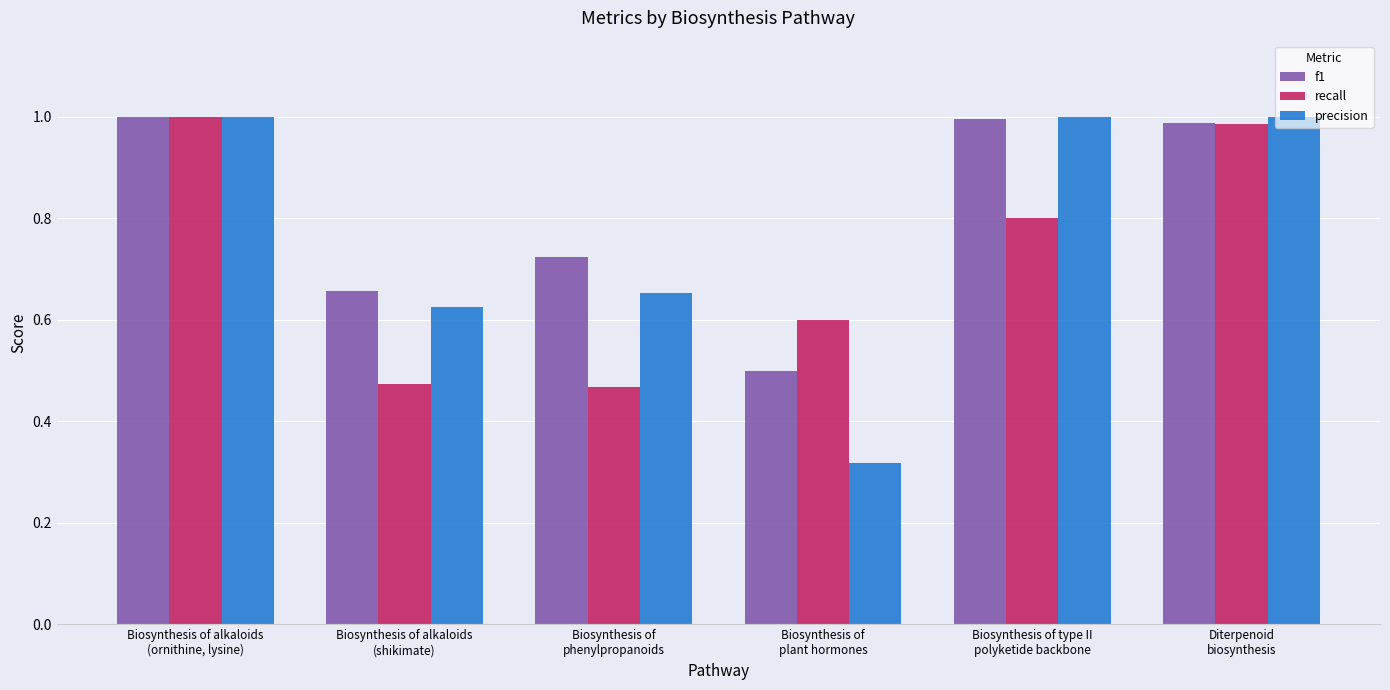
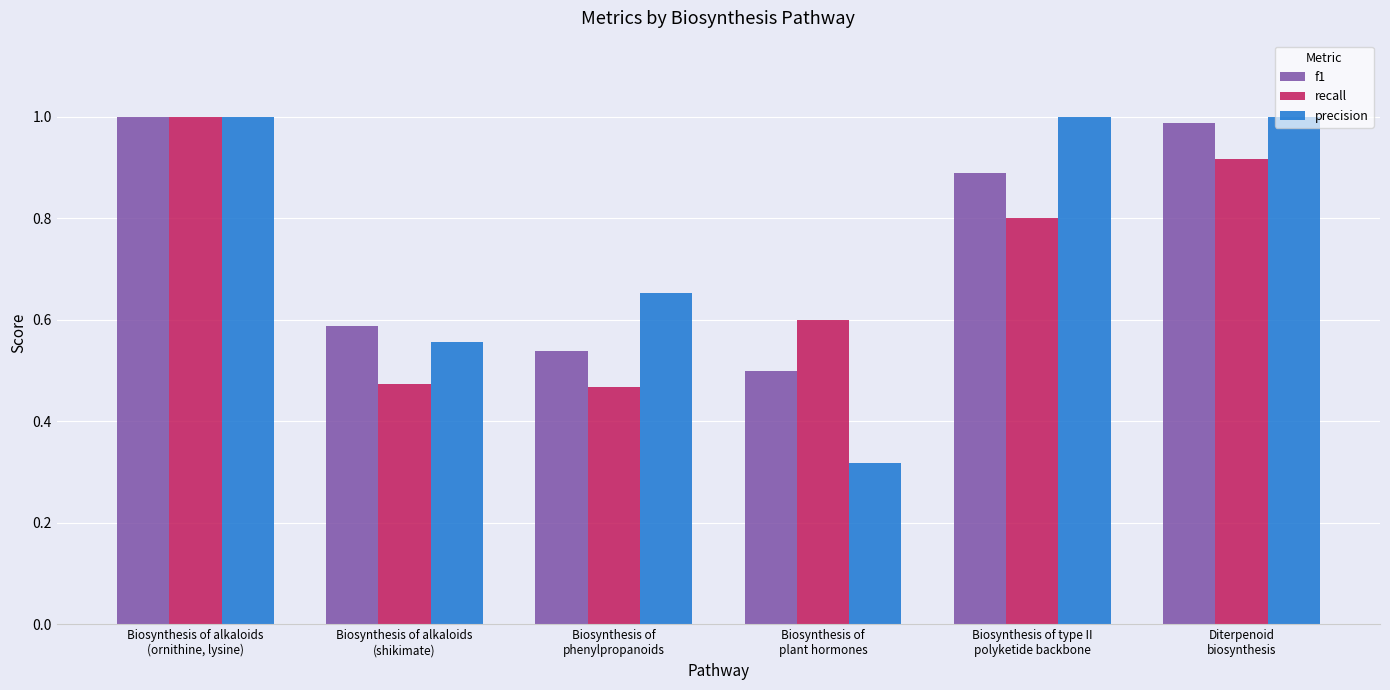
f1, Biosynthesis of alkaloids (shikimate): 0.66 -> 0.59
precision, Biosynthesis of alkaloids (shikimate): 0.63 -> 0.56
f1, Biosynthesis of phenylpropanoids: 0.72 -> 0.54
f1, Biosynthesis of type II polyketide backbone: 1.00 -> 0.89
recall, Diterpenoid biosynthesis: 0.99 -> 0.92
